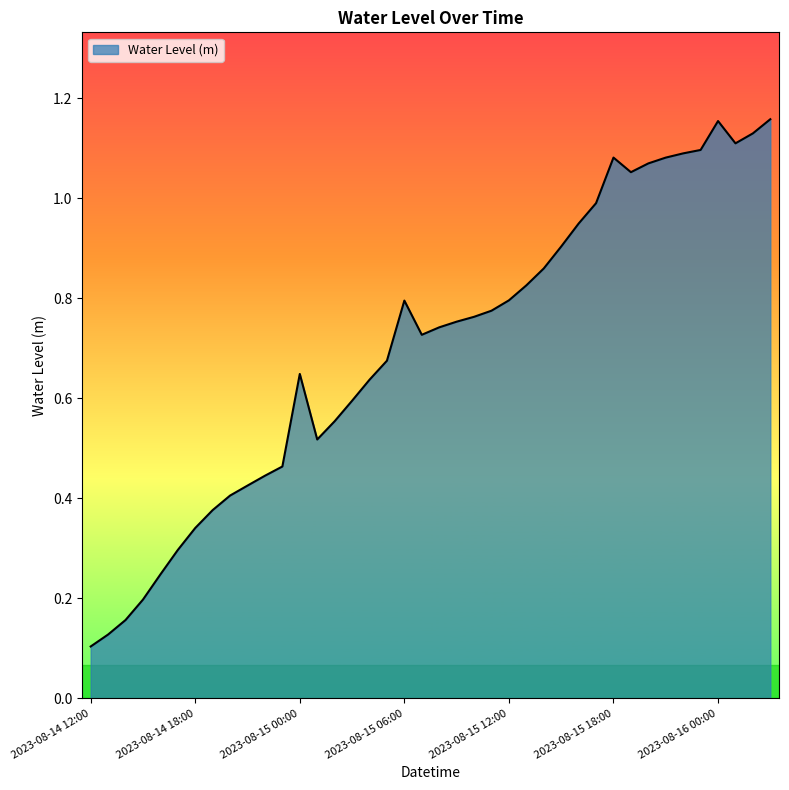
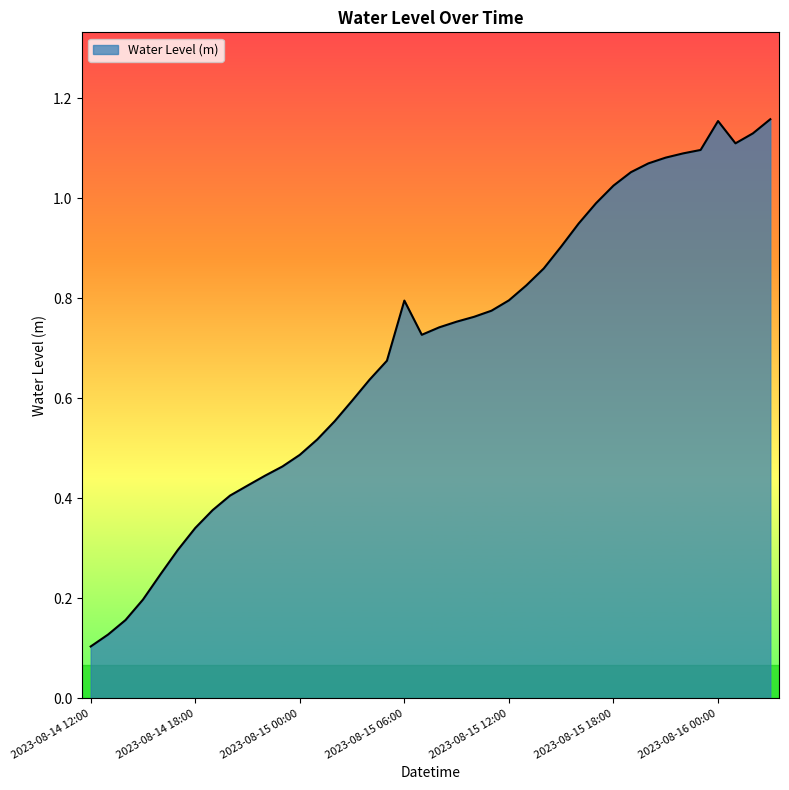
2023-08-15 00:00: 0.65 -> 0.49
2023-08-15 18:00: 1.08 -> 1.03
